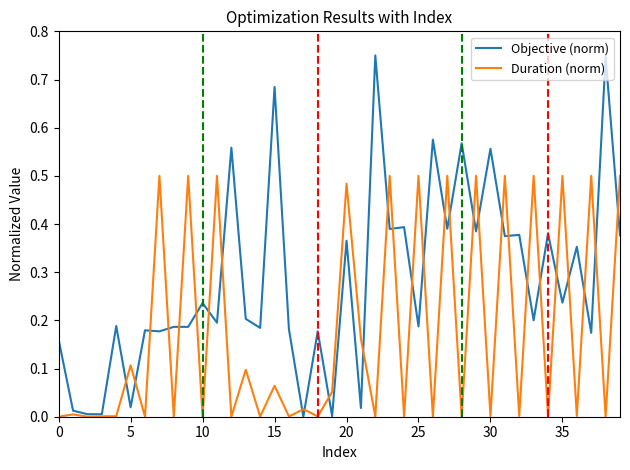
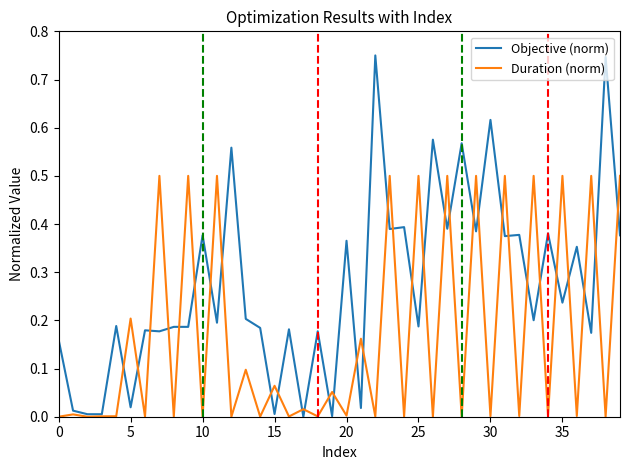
Duration (norm), 5: 0.11 -> 0.20
Objective (norm), 10: 0.24 -> 0.38
Objective (norm), 15: 0.68 -> 0.01
Duration (norm), 20: 0.48 -> 0.00
Objective (norm), 30: 0.56 -> 0.62
